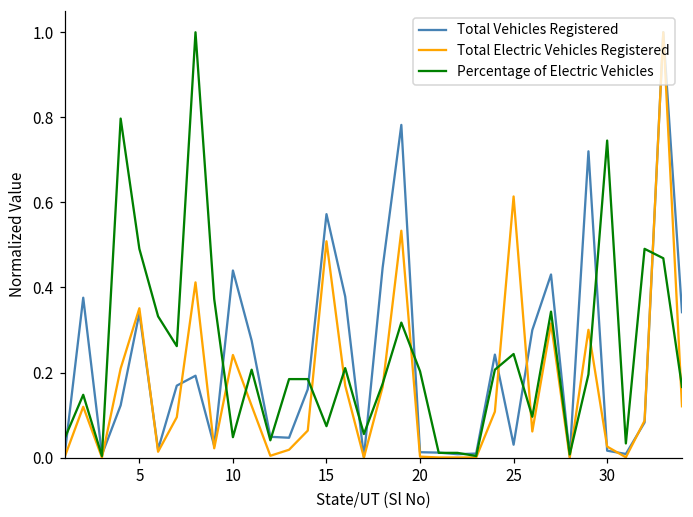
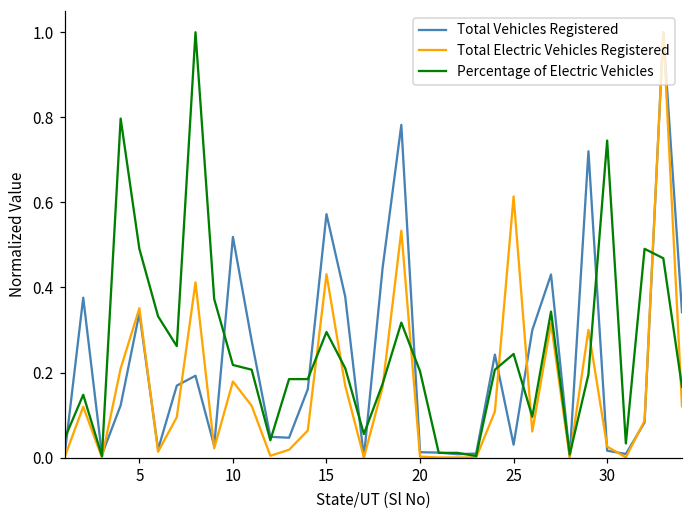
Total Vehicles Registered, 10: 0.44 -> 0.52
Total Electric Vehicles Registered, 10: 0.24 -> 0.18
Percentage of Electric Vehicles, 10: 0.05 -> 0.22
Total Electric Vehicles Registered, 15: 0.51 -> 0.43
Percentage of Electric Vehicles, 15: 0.07 -> 0.30
